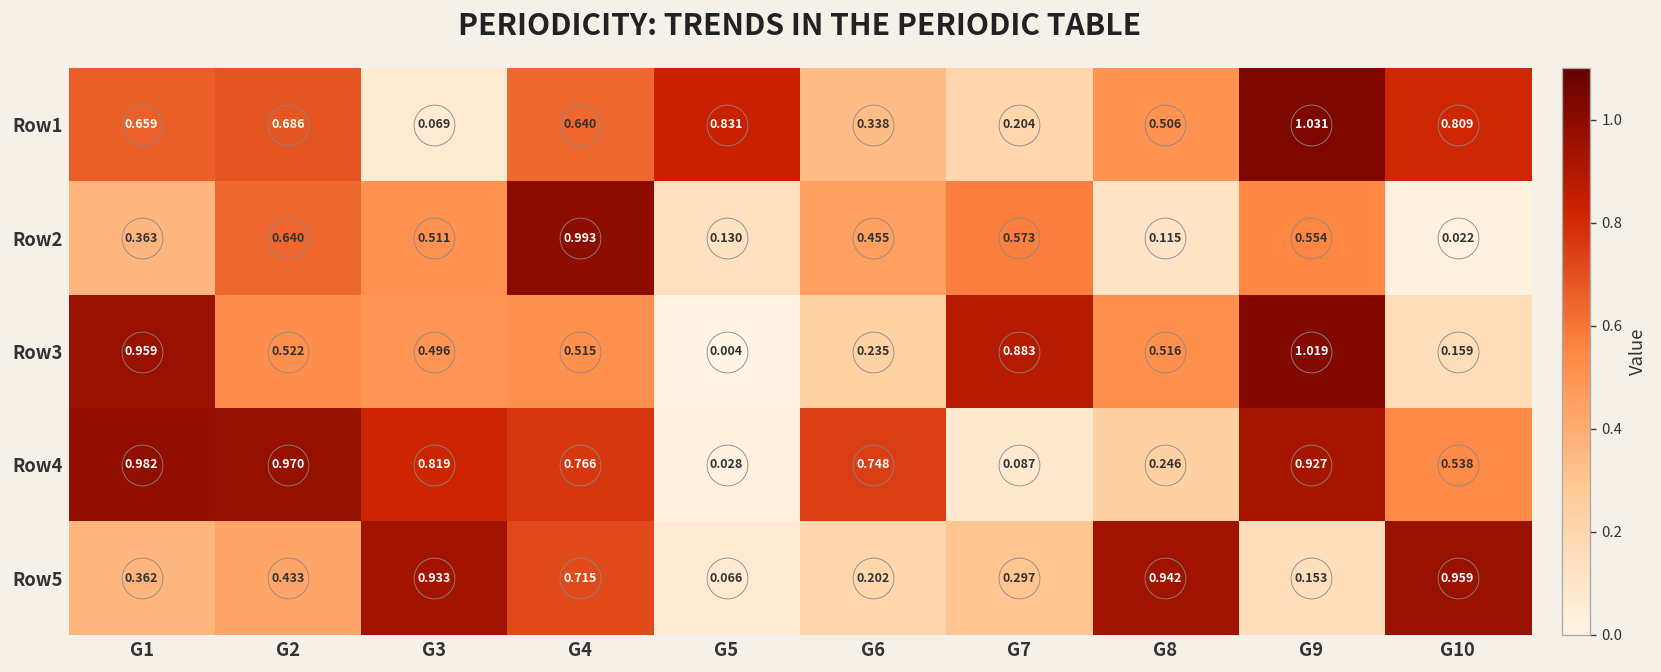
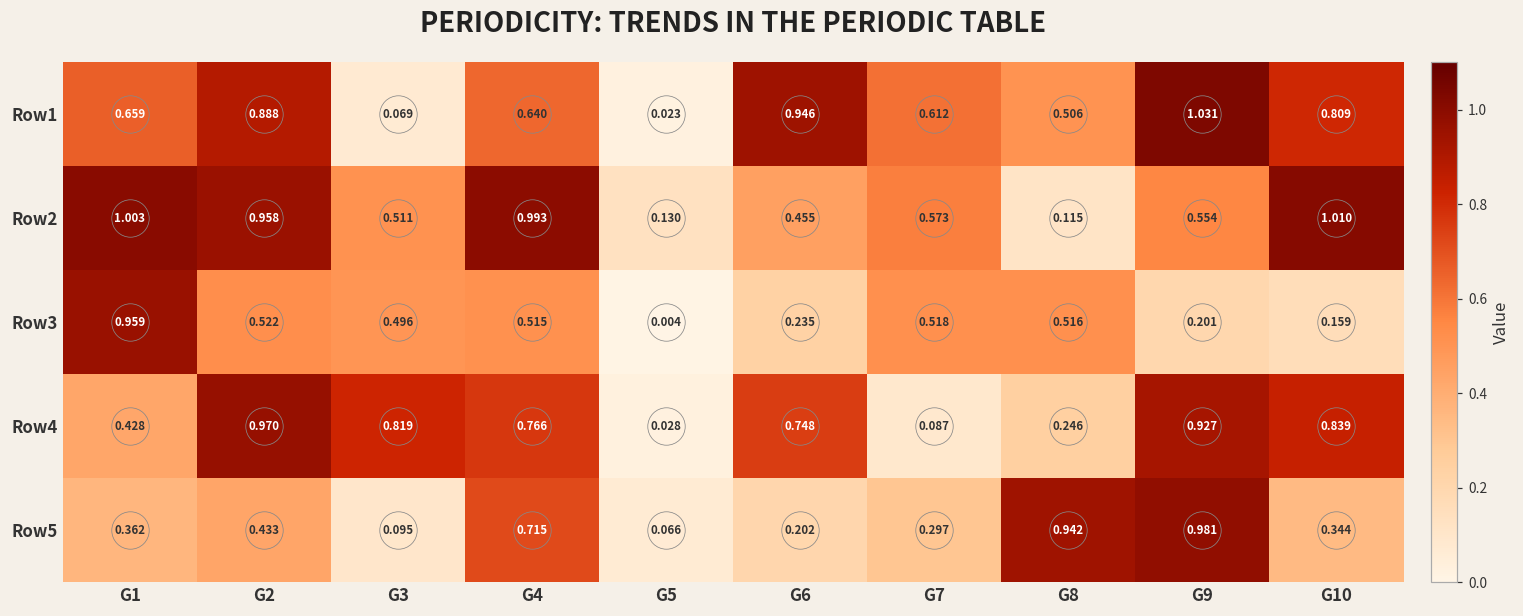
Row1, G2: 0.686 -> 0.888
Row1, G5: 0.831 -> 0.023
Row1, G6: 0.338 -> 0.946
Row1, G7: 0.204 -> 0.612
Row2, G1: 0.363 -> 1.003
Row2, G2: 0.640 -> 0.958
Row2, G10: 0.022 -> 1.010
Row3, G7: 0.883 -> 0.518
Row3, G9: 1.019 -> 0.201
Row4, G1: 0.982 -> 0.428
Row4, G10: 0.538 -> 0.839
Row5, G3: 0.933 -> 0.095
Row5, G9: 0.153 -> 0.981
Row5, G10: 0.959 -> 0.344
